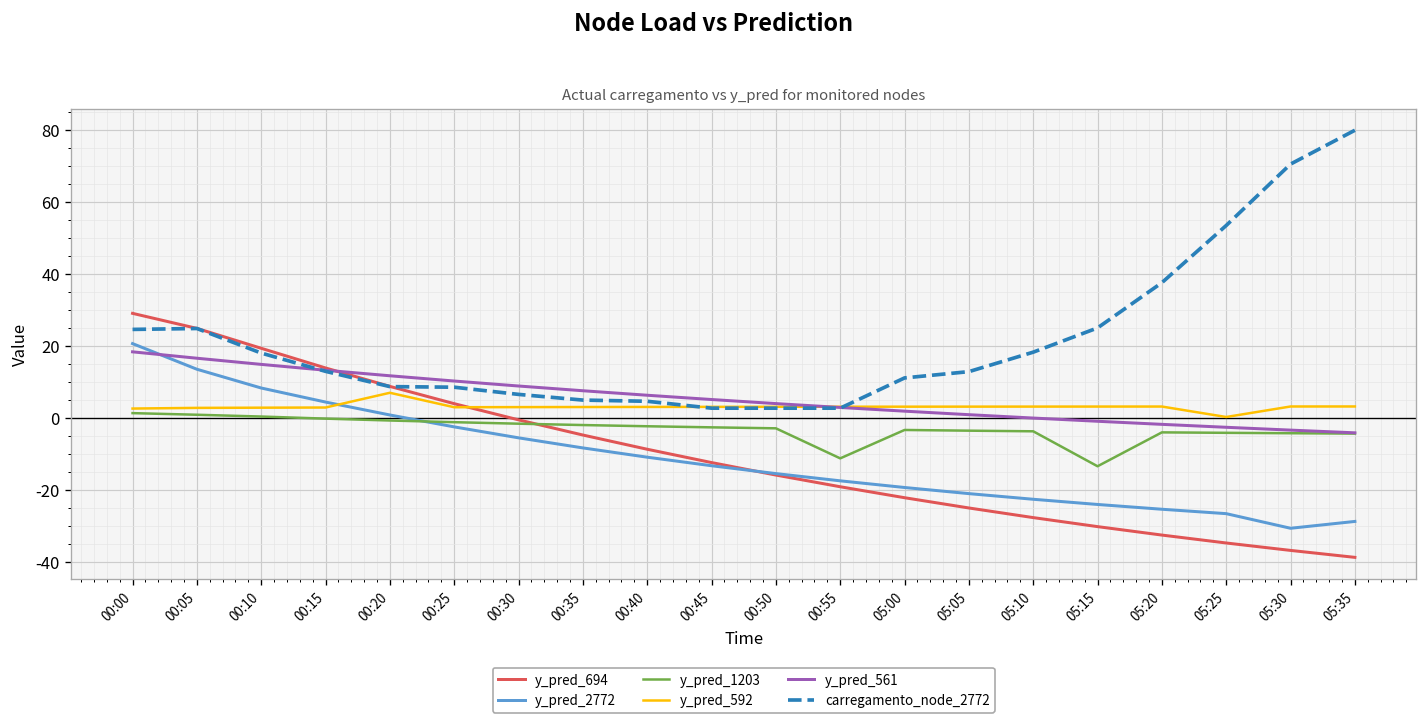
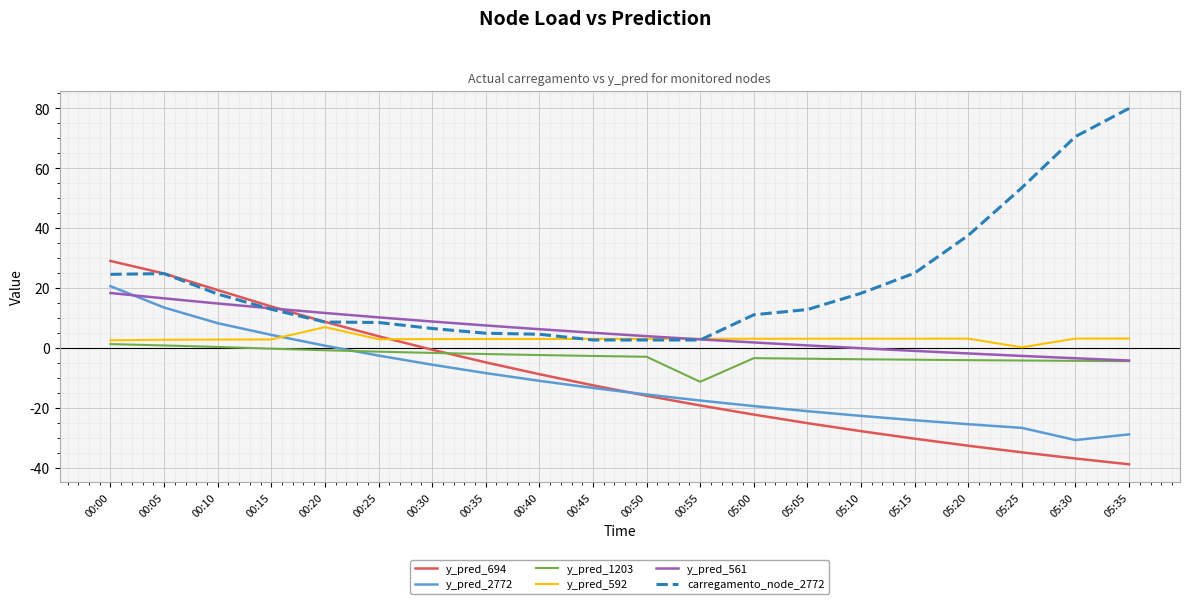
y_pred_1203, 05:15: -13 -> -4
